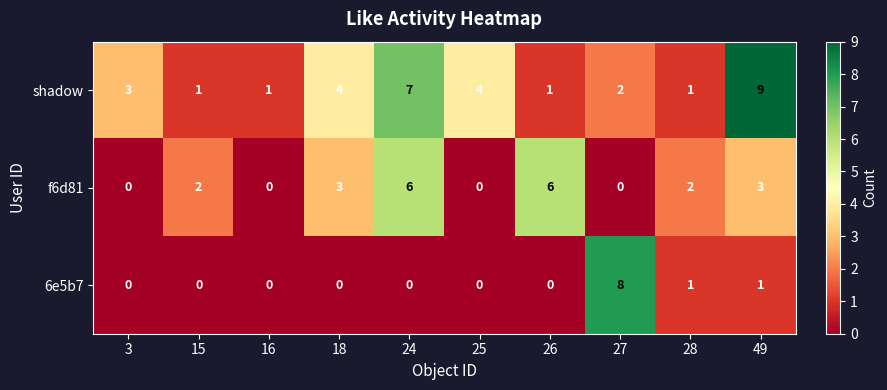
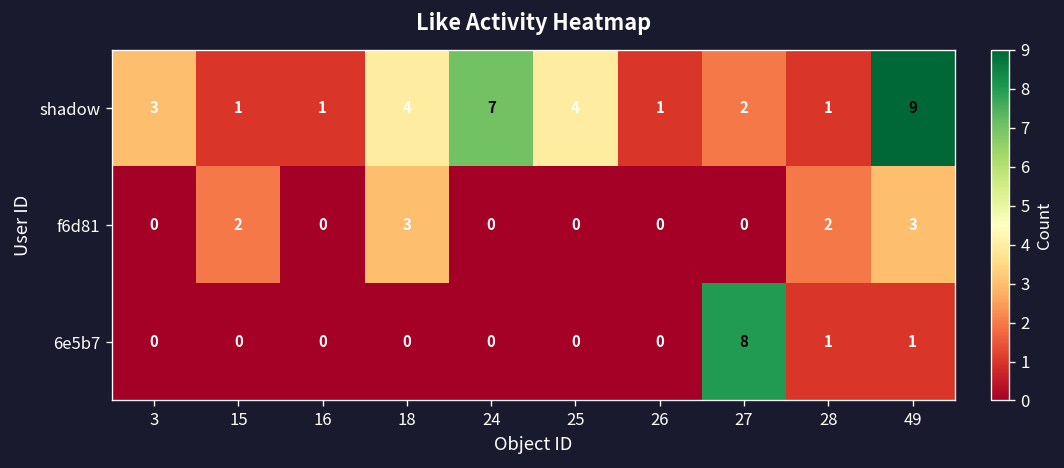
f6d81, 24: 6 -> 0
f6d81, 26: 6 -> 0
